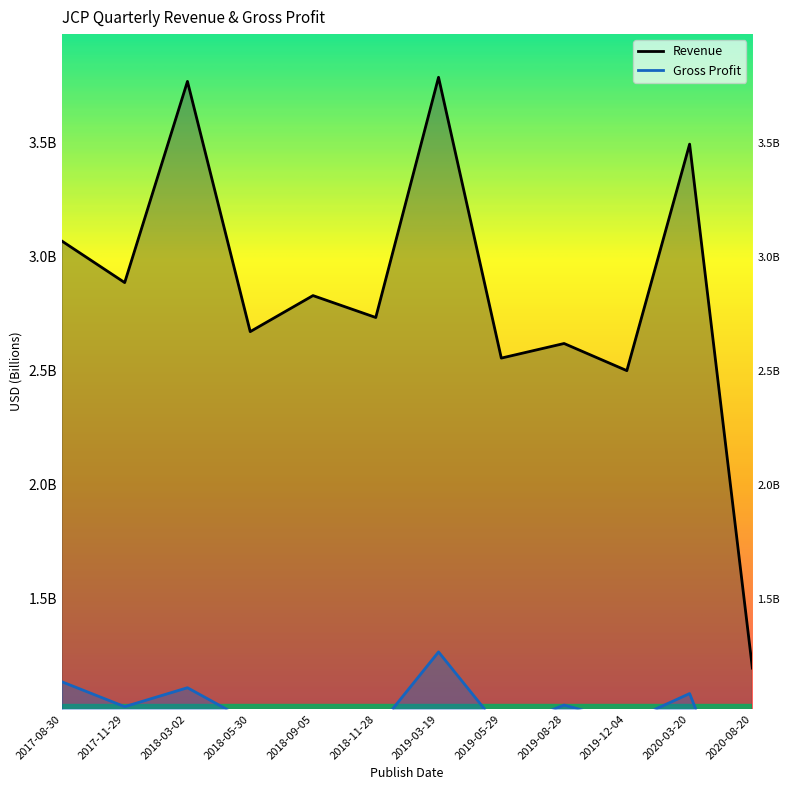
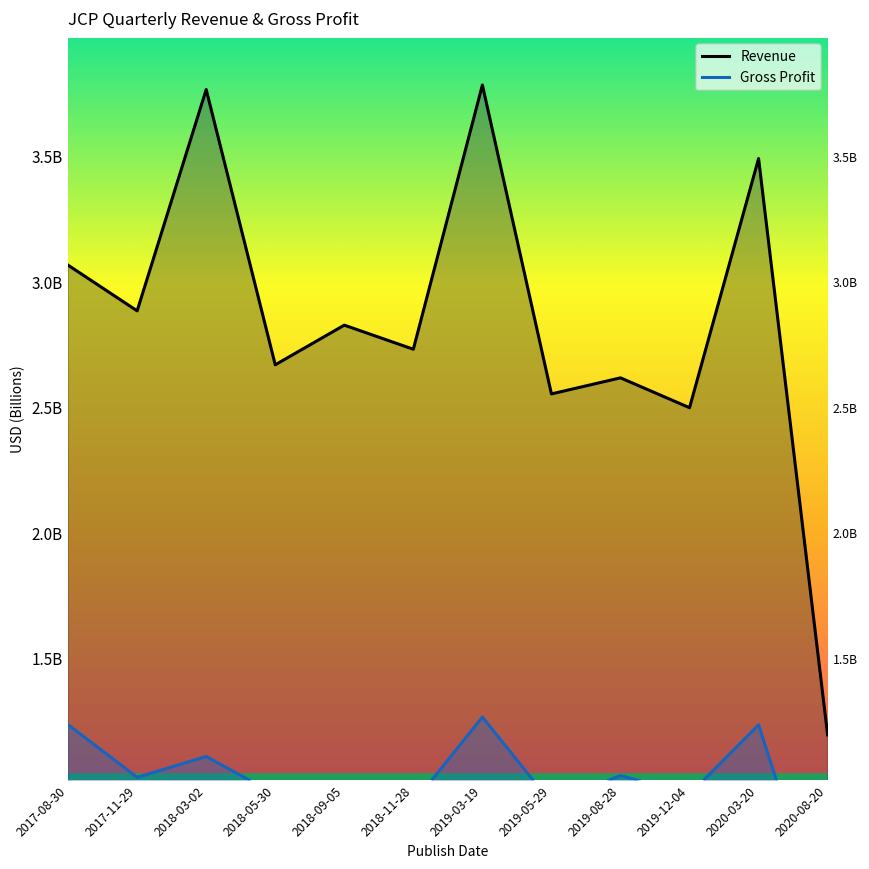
Gross Profit, 2017-08-30: 1140000000 -> 1240000000
Gross Profit, 2020-03-20: 1080000000 -> 1240000000
